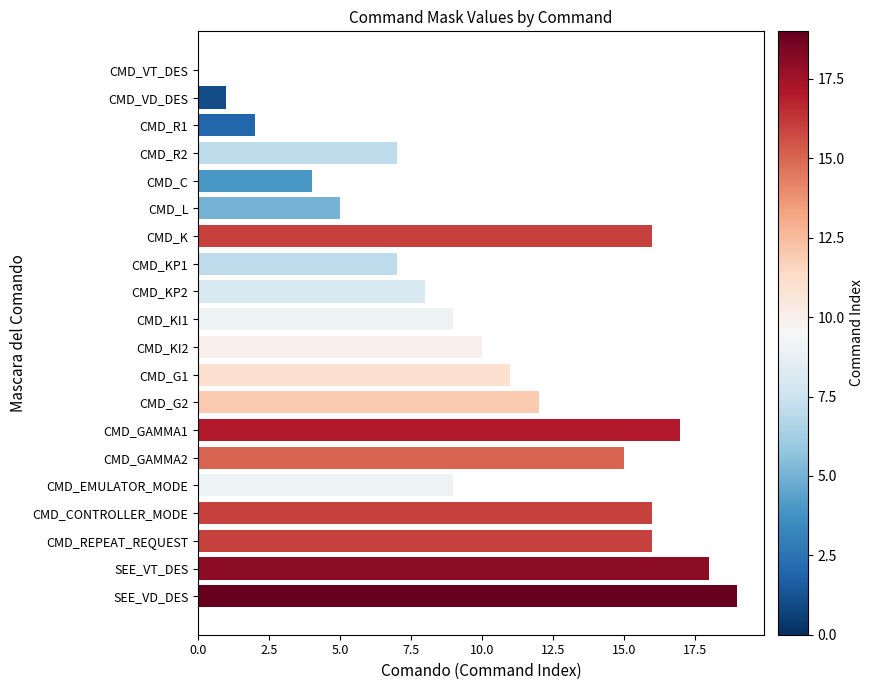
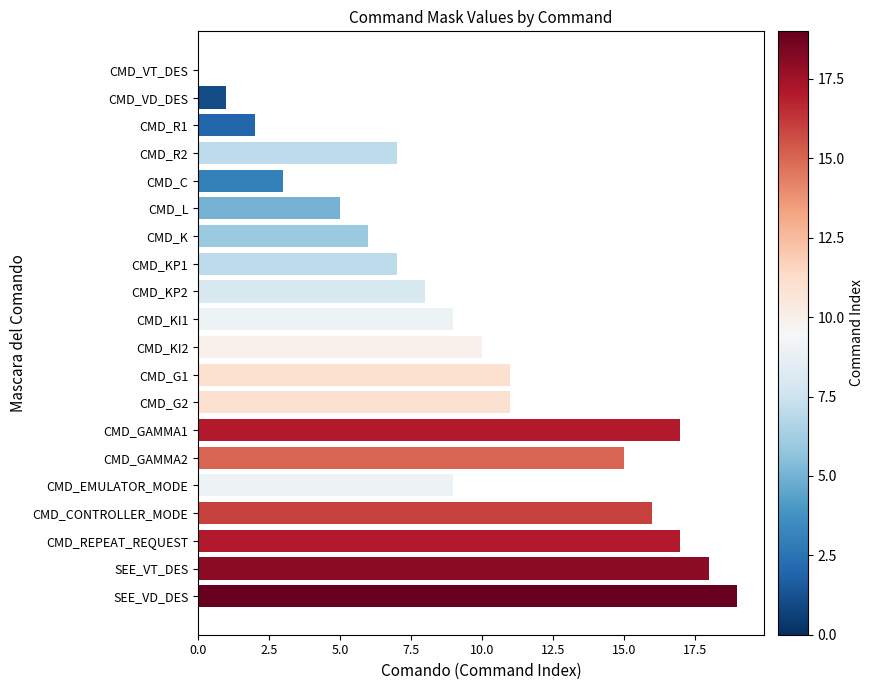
CMD_C: 4 -> 3
CMD_K: 16 -> 6
CMD_G2: 12 -> 11
CMD_REPEAT_REQUEST: 16 -> 17
